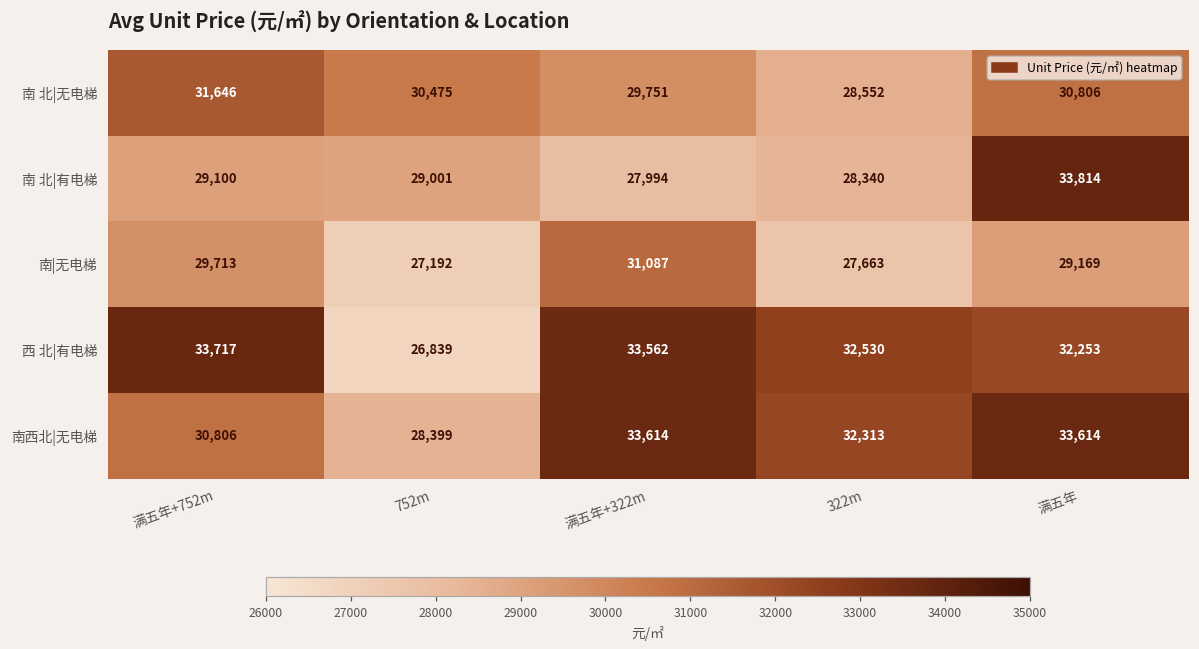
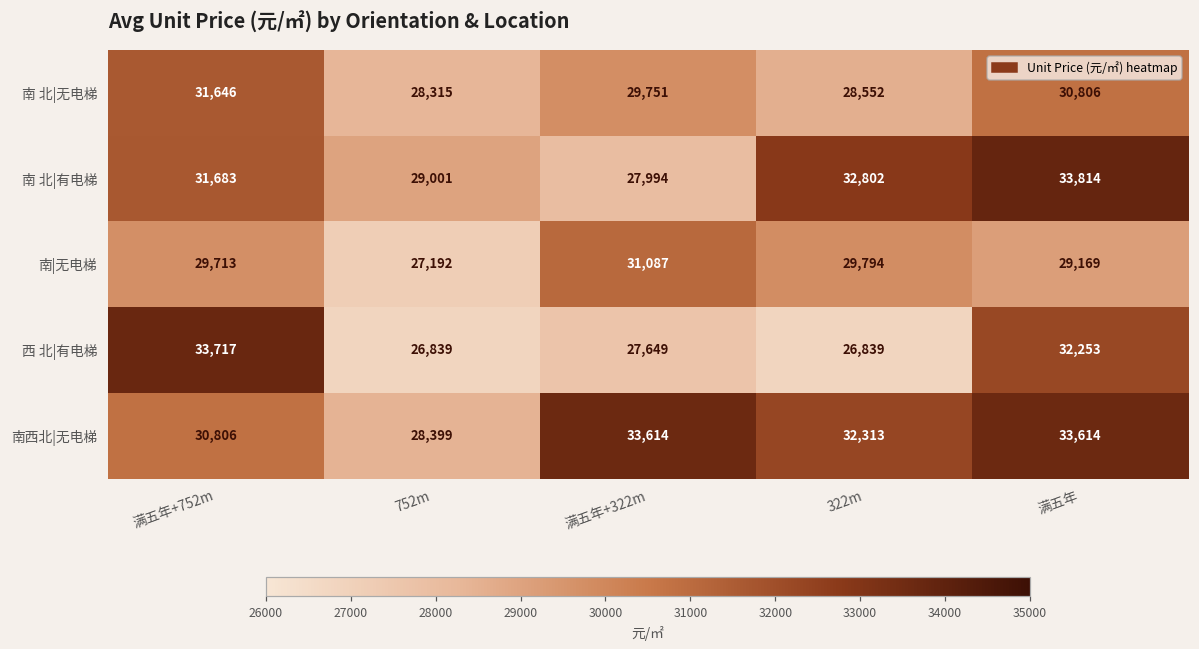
南 北|无电梯, 752m: 30,475 -> 28,315
南 北|有电梯, 满五年+752m: 29,100 -> 31,683
南 北|有电梯, 322m: 28,340 -> 32,802
南|无电梯, 322m: 27,663 -> 29,794
西 北|有电梯, 满五年+322m: 33,562 -> 27,649
西 北|有电梯, 322m: 32,530 -> 26,839
